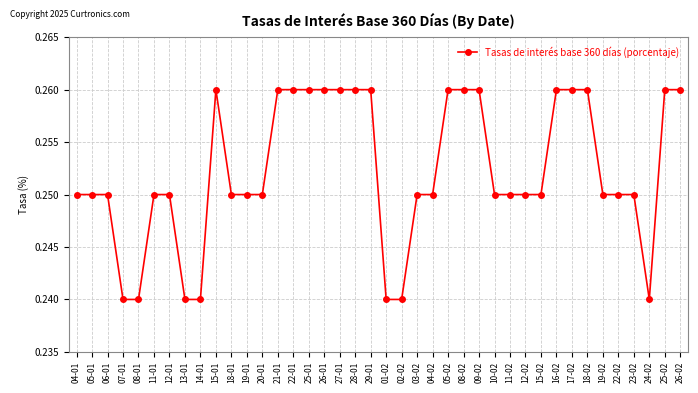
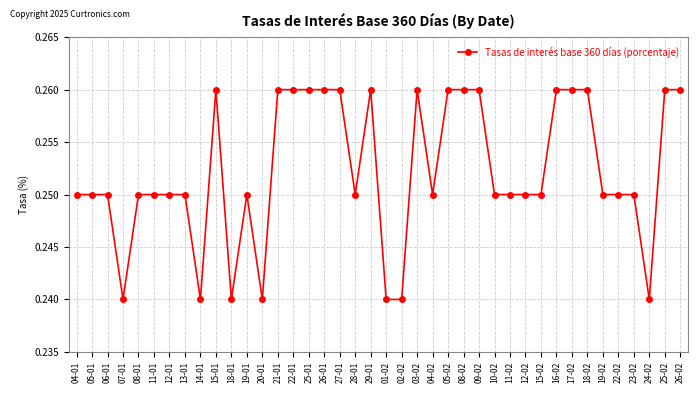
08-01: 0.24 -> 0.25
13-01: 0.24 -> 0.25
18-01: 0.25 -> 0.24
20-01: 0.25 -> 0.24
28-01: 0.26 -> 0.25
03-02: 0.25 -> 0.26
